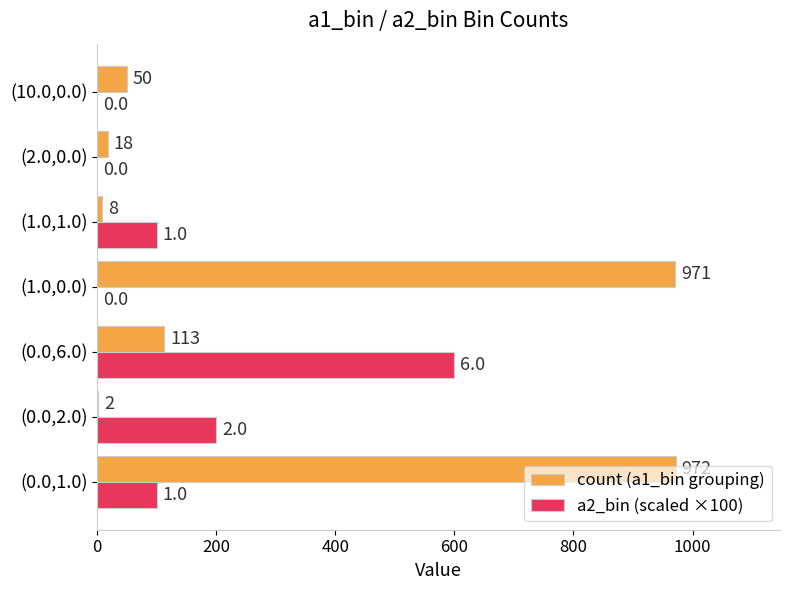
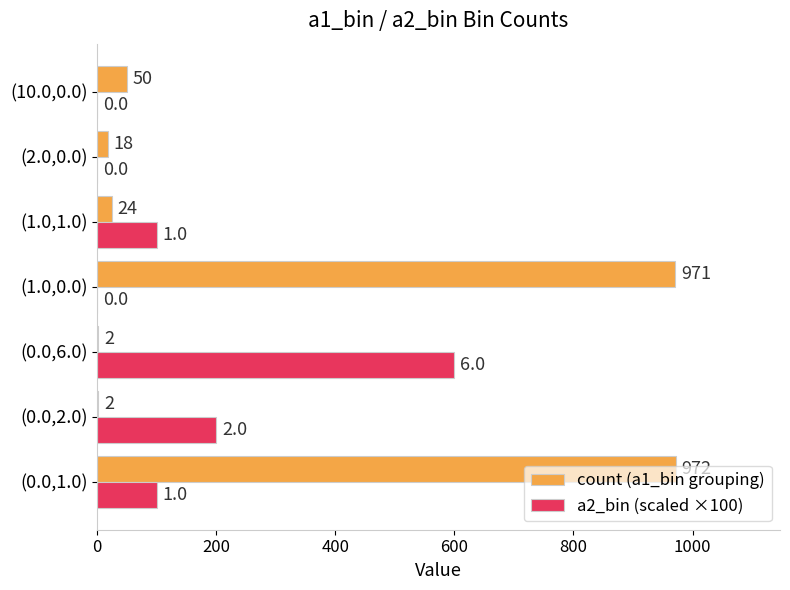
count (a1_bin grouping), (1.0,1.0): 8 -> 24
count (a1_bin grouping), (0.0,6.0): 113 -> 2
